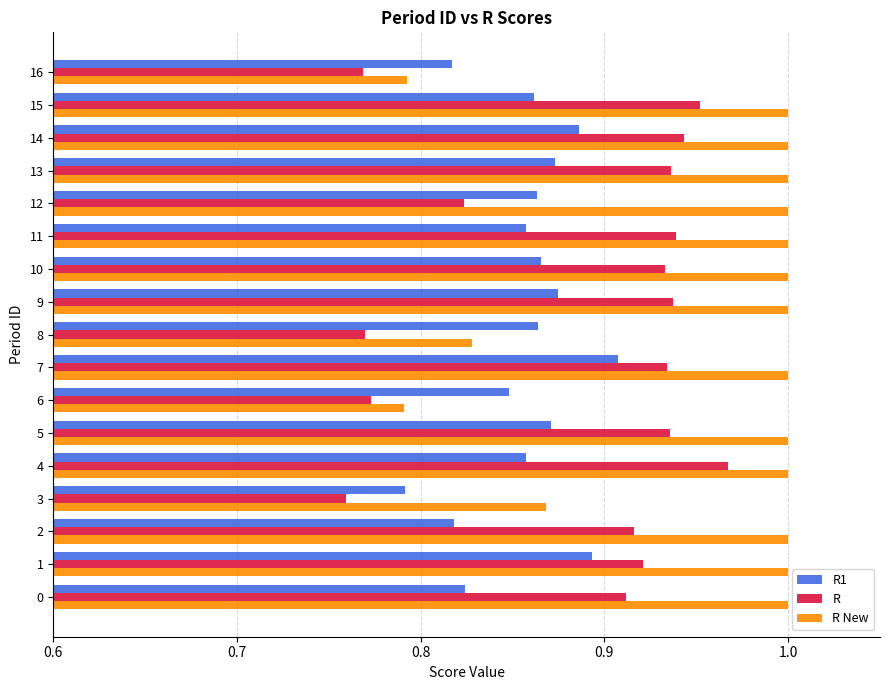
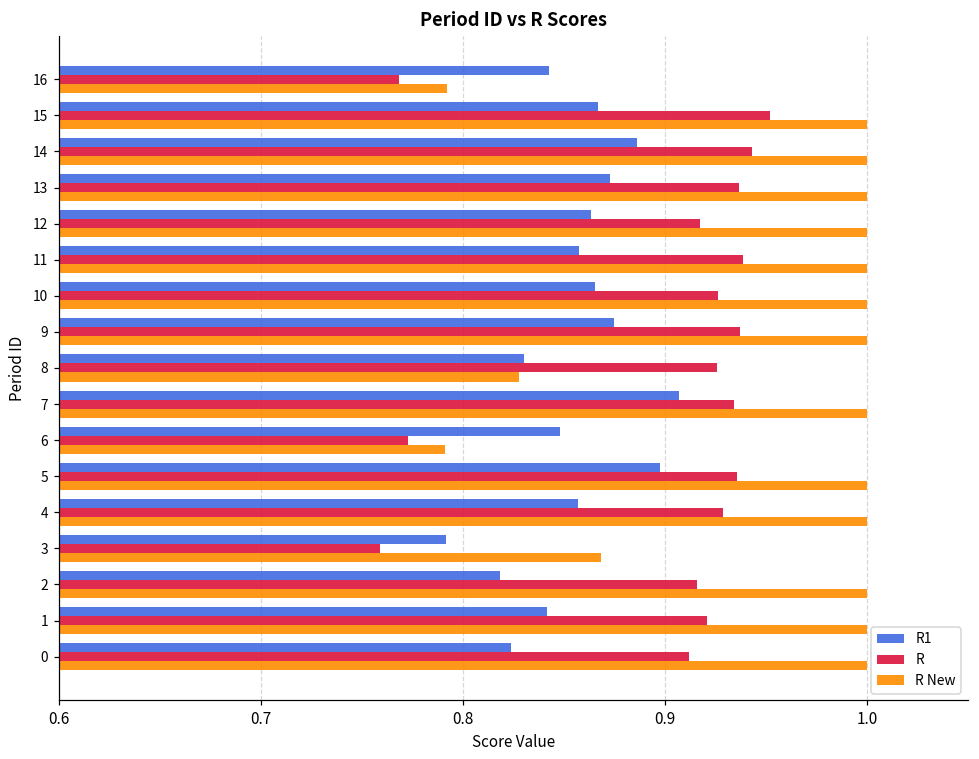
R1, 16: 0.817 -> 0.843
R1, 15: 0.861 -> 0.867
R, 12: 0.823 -> 0.917
R, 10: 0.933 -> 0.926
R1, 8: 0.864 -> 0.831
R, 8: 0.769 -> 0.926
R1, 5: 0.871 -> 0.897
R, 4: 0.967 -> 0.929
R1, 1: 0.893 -> 0.842
